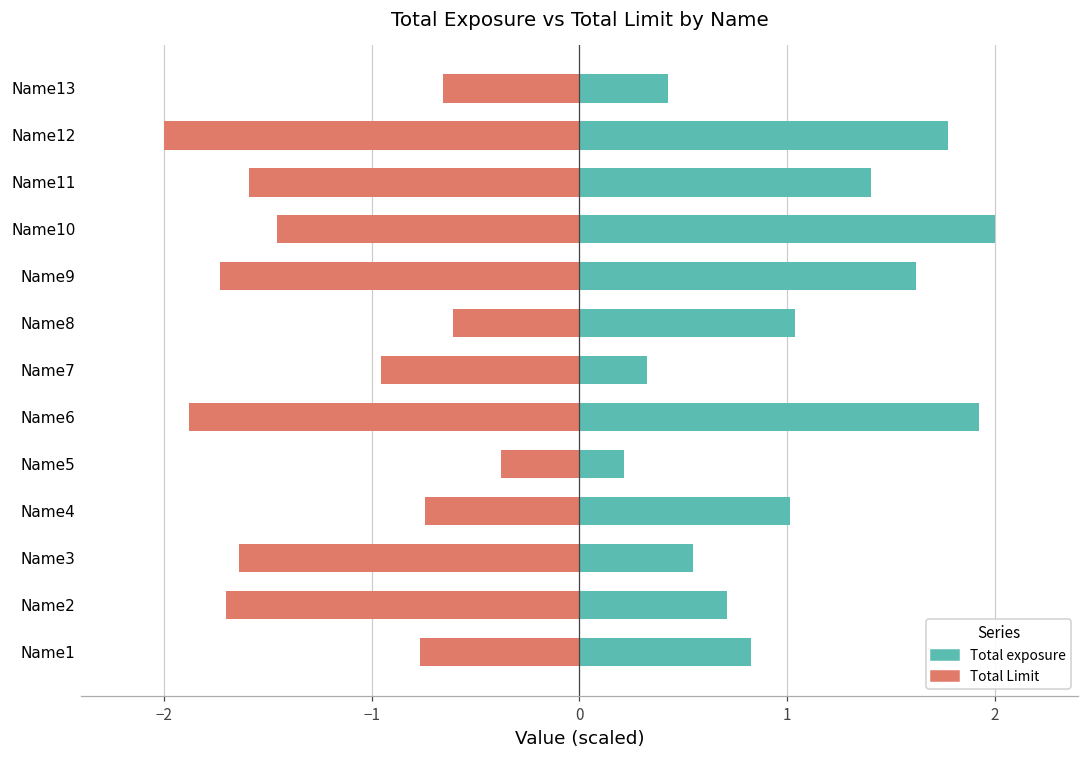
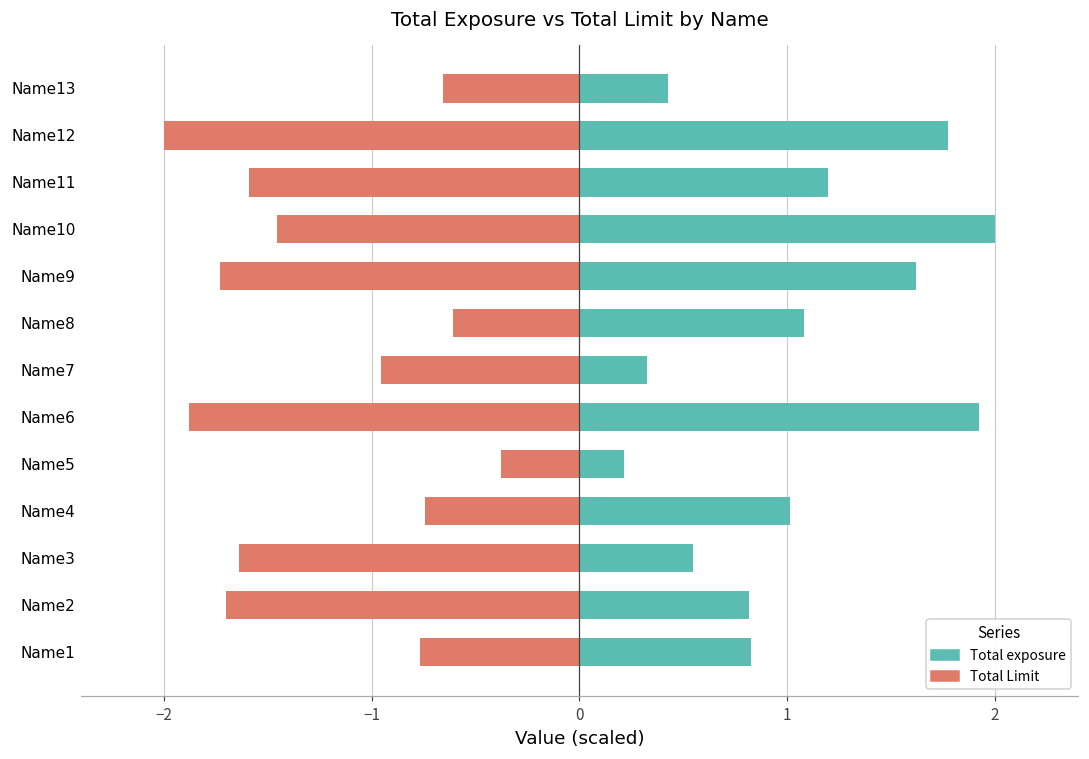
Total exposure, Name11: 1.40 -> 1.20
Total exposure, Name8: 1.04 -> 1.08
Total exposure, Name2: 0.71 -> 0.82
